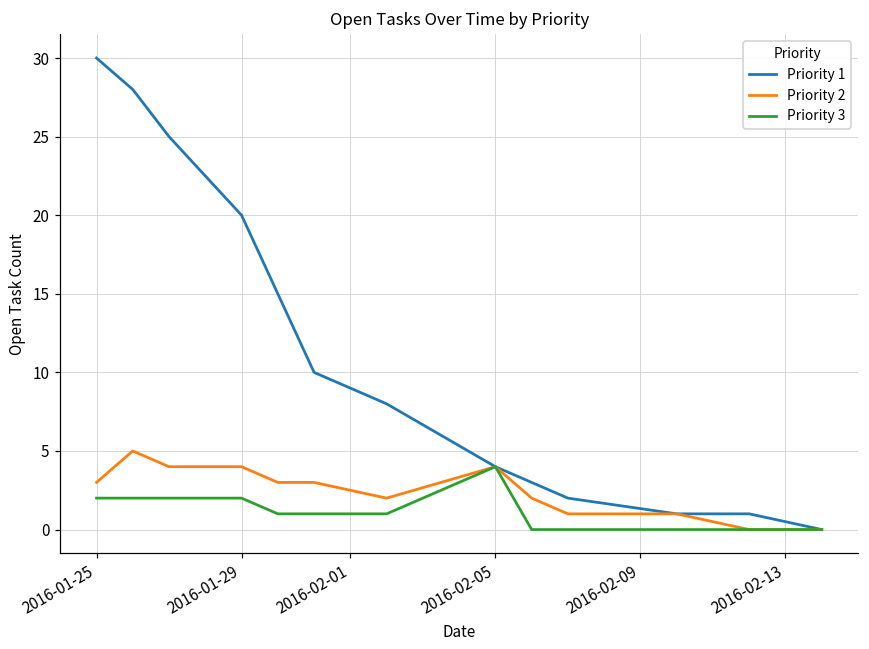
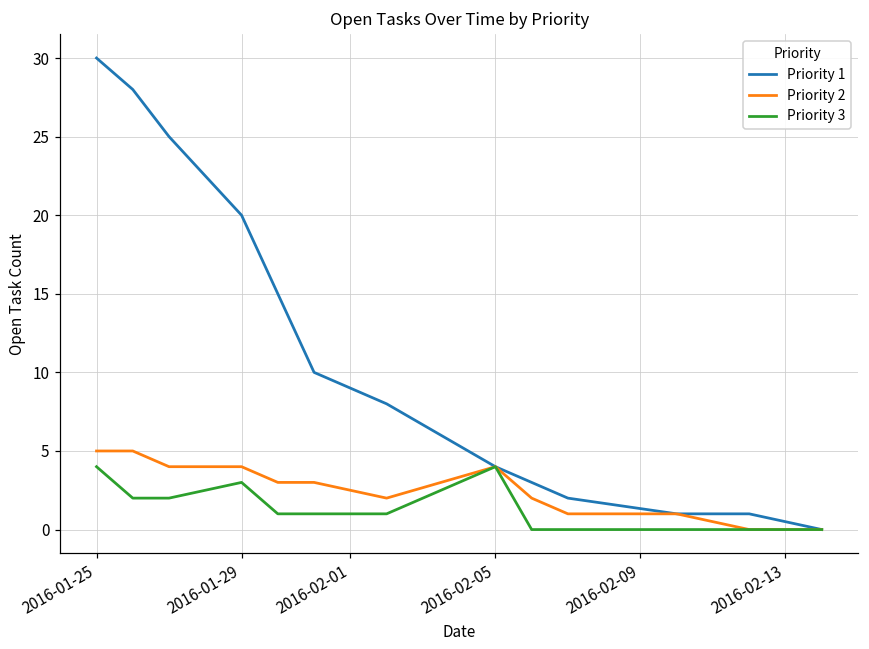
Priority 2, 2016-01-25: 3 -> 5
Priority 3, 2016-01-25: 2 -> 4
Priority 3, 2016-01-29: 2 -> 3
